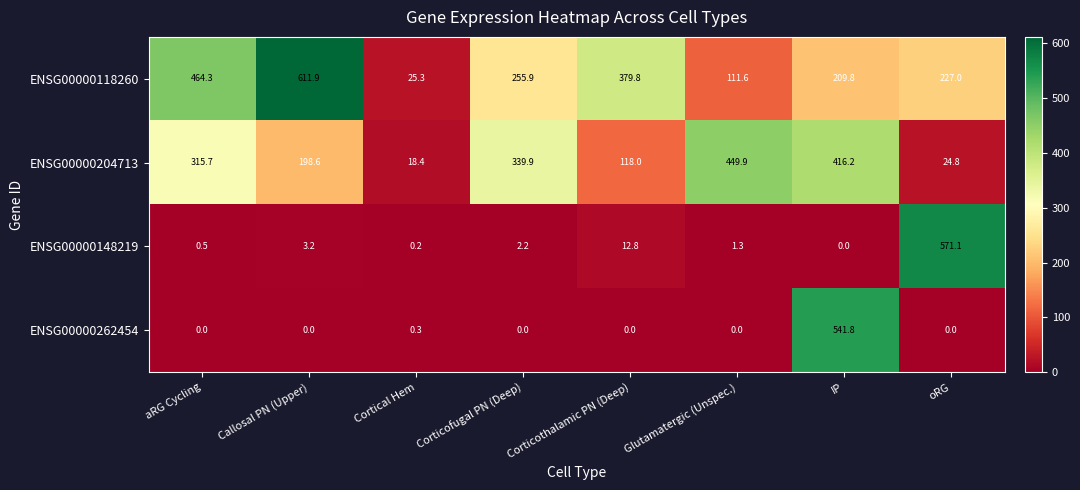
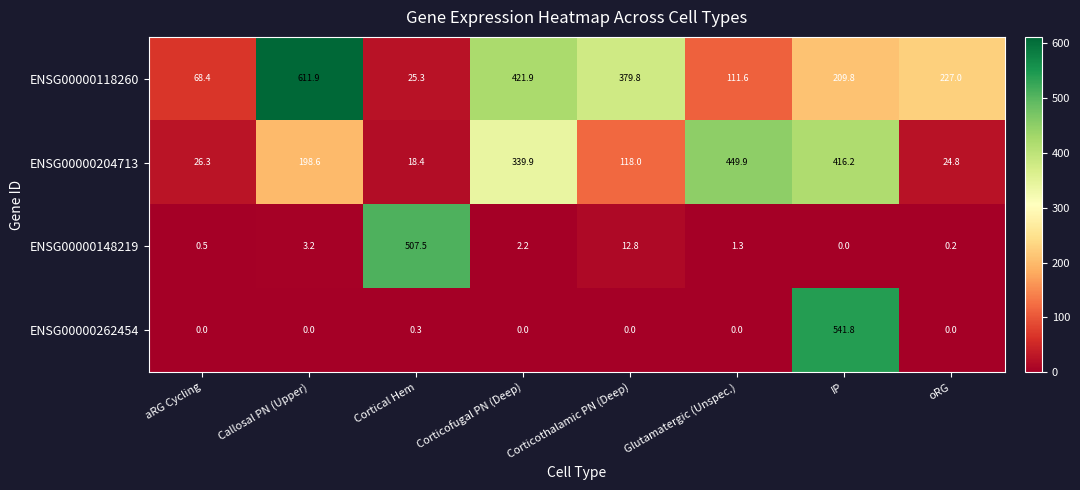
ENSG00000118260, aRG Cycling: 464.3 -> 68.4
ENSG00000118260, Corticofugal PN (Deep): 255.9 -> 421.9
ENSG00000204713, aRG Cycling: 315.7 -> 26.3
ENSG00000148219, Cortical Hem: 0.2 -> 507.5
ENSG00000148219, oRG: 571.1 -> 0.2
